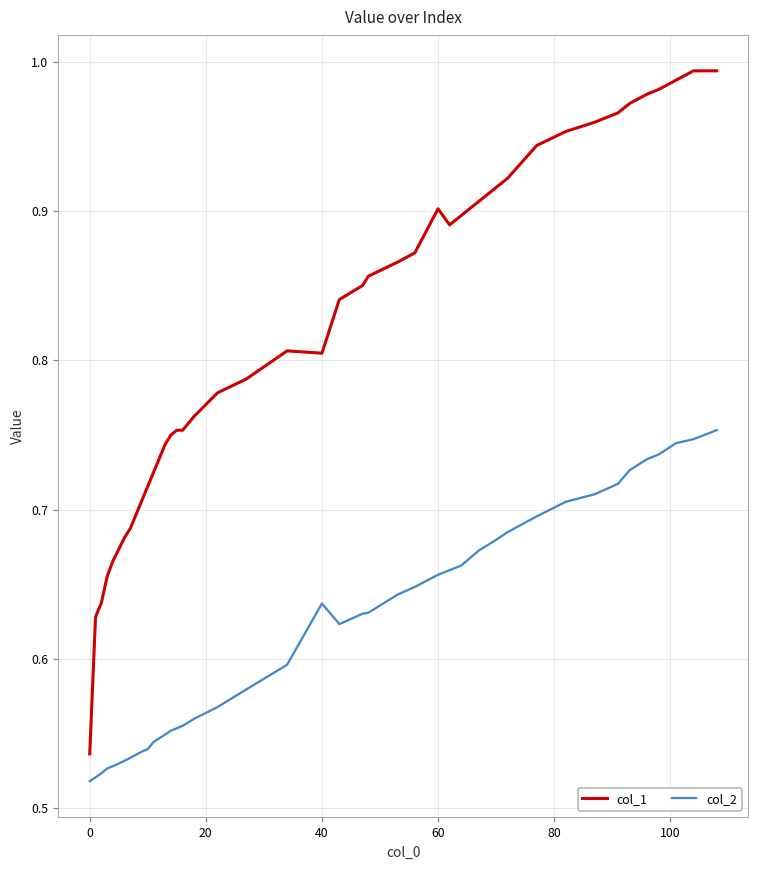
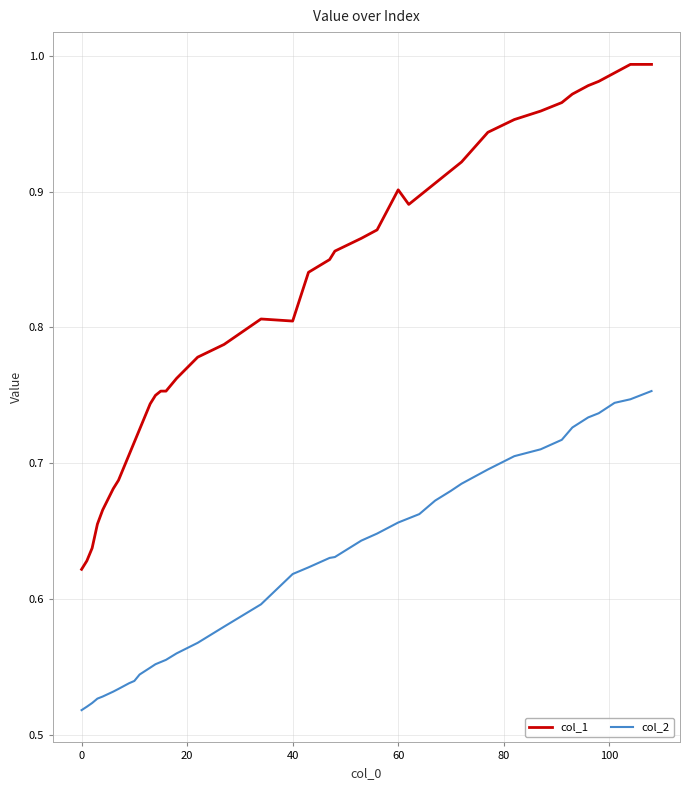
col_1, 0: 0.536 -> 0.622
col_2, 40: 0.637 -> 0.618
